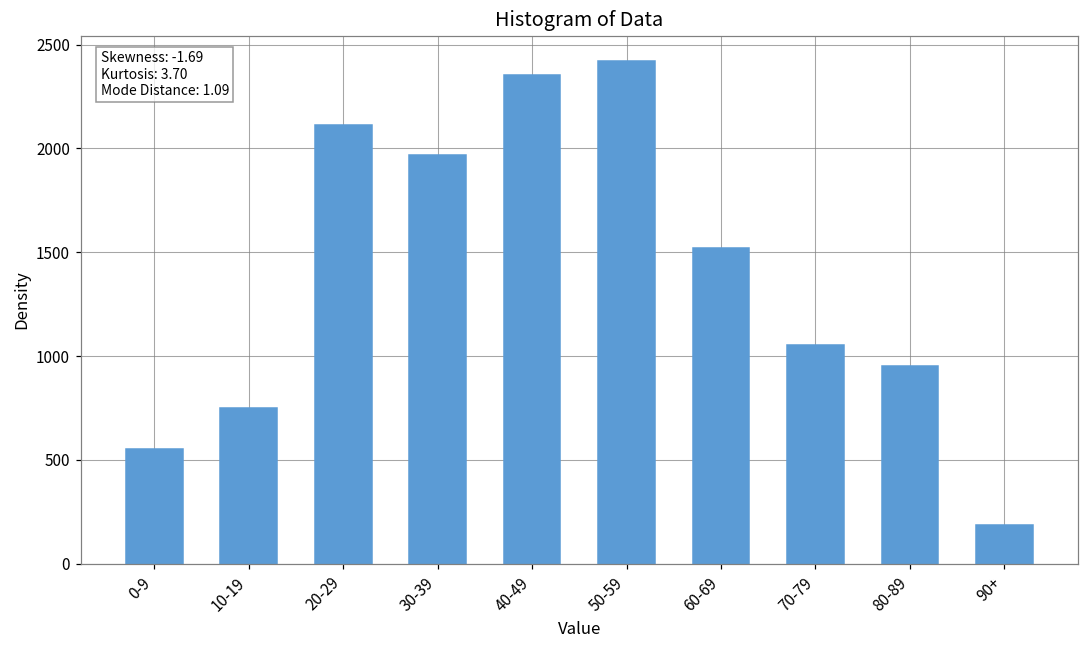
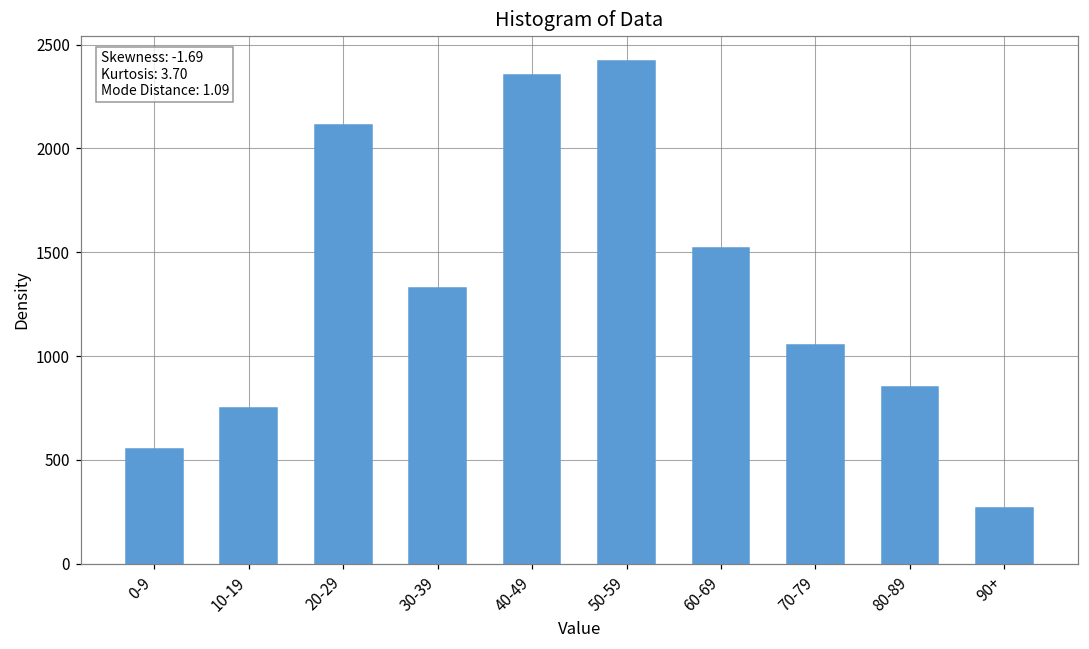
30-39: 1970 -> 1330
80-89: 950 -> 850
90+: 190 -> 270
